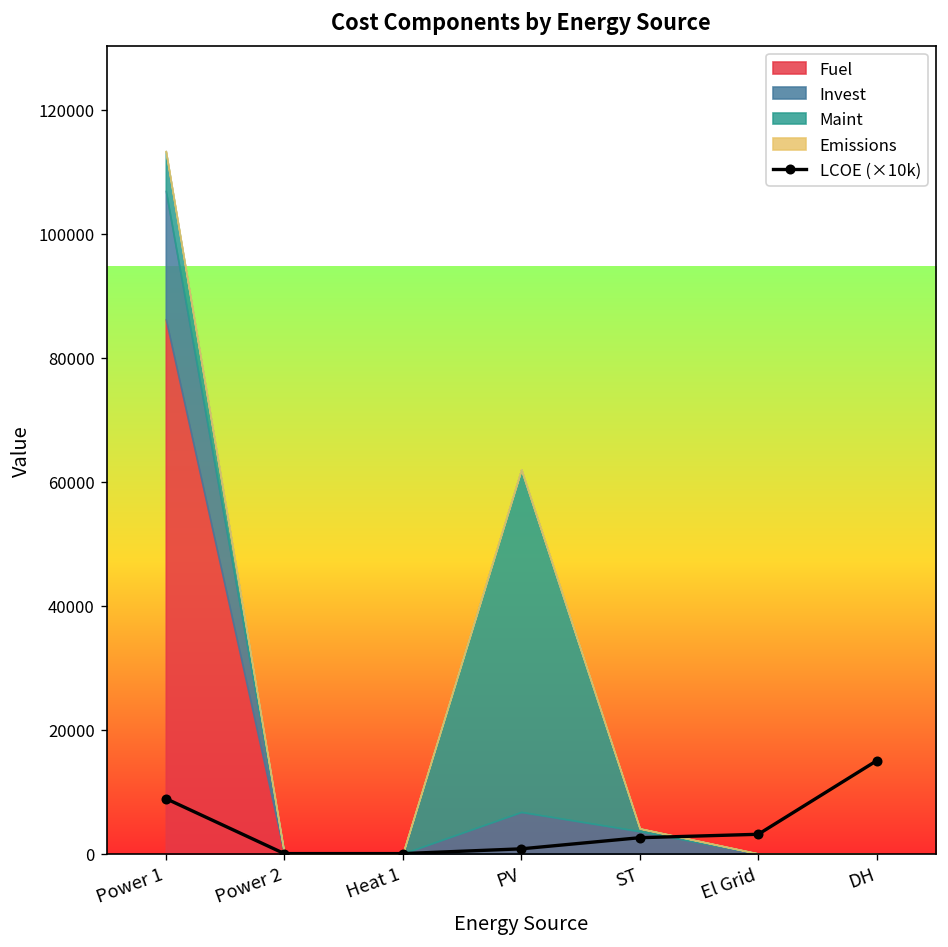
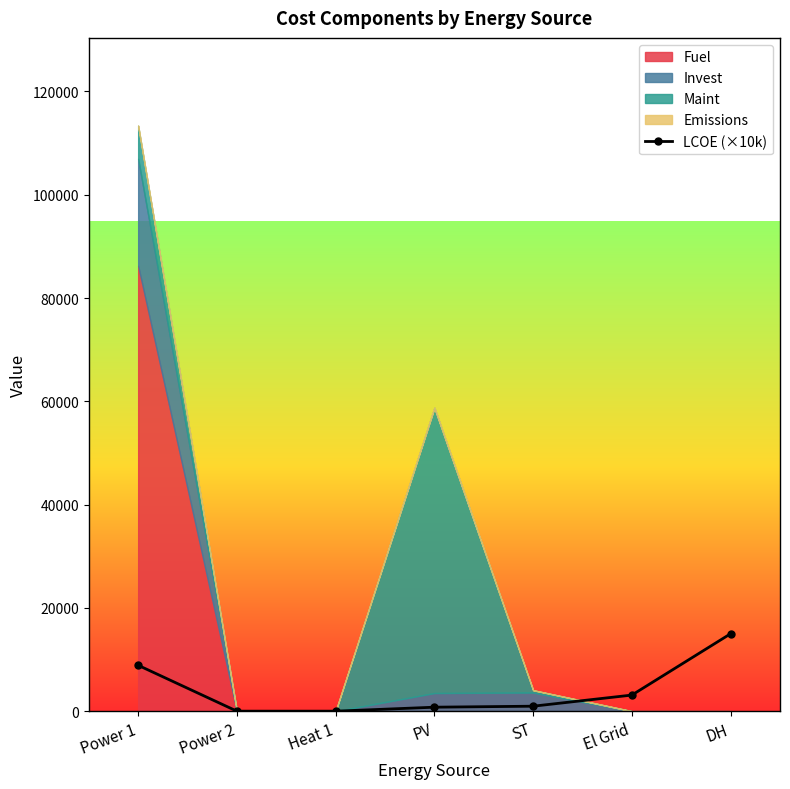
Invest, PV: 7000 -> 4000
LCOE (×10k), ST: 3000 -> 1000
